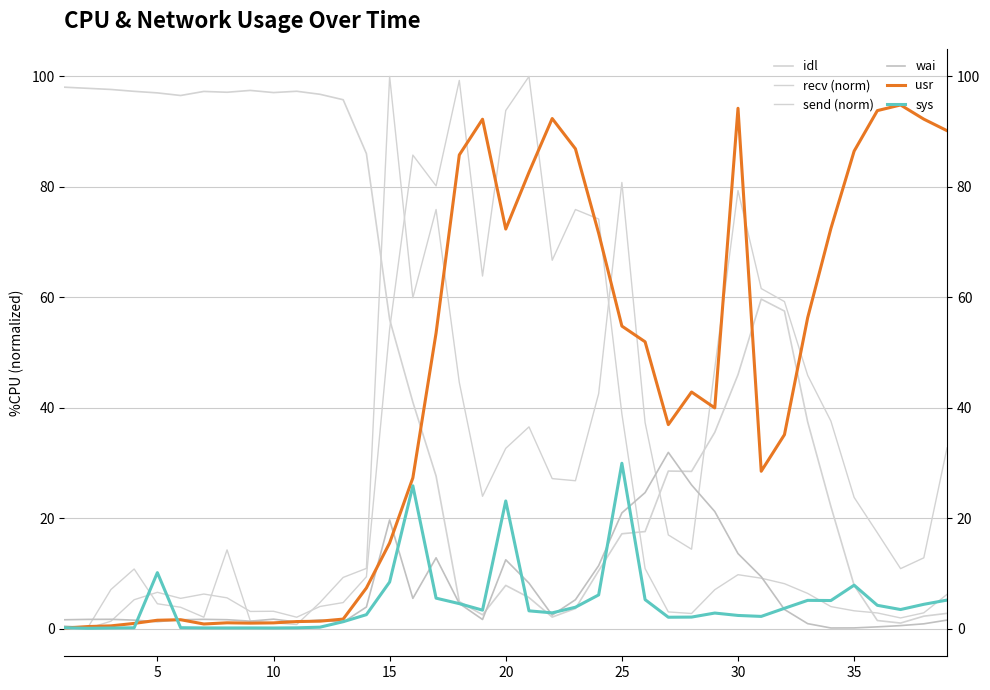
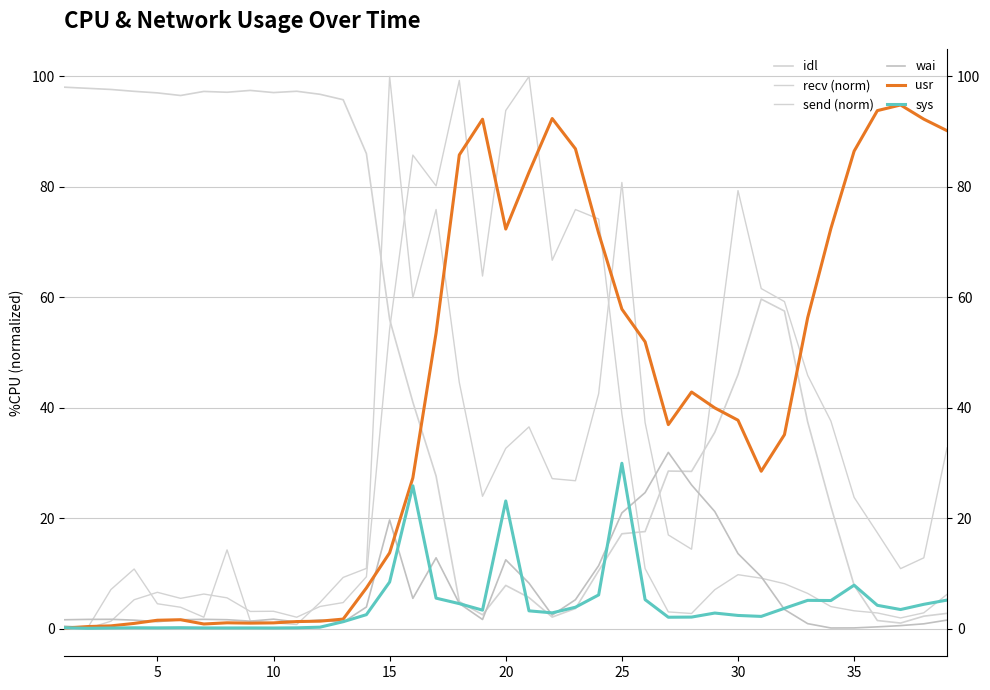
sys, 5: 10 -> 0
usr, 15: 16 -> 14
usr, 25: 55 -> 58
usr, 30: 94 -> 38
